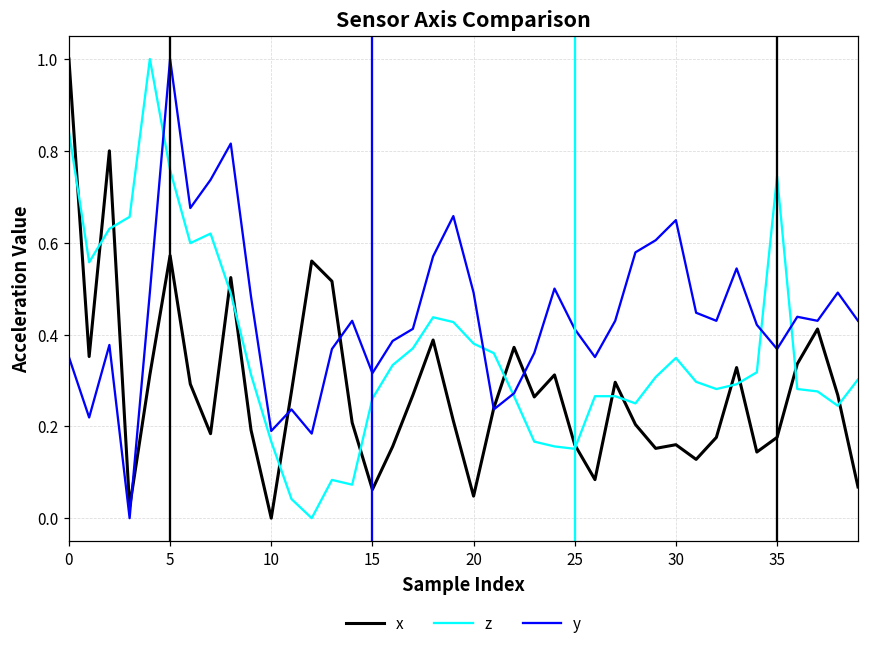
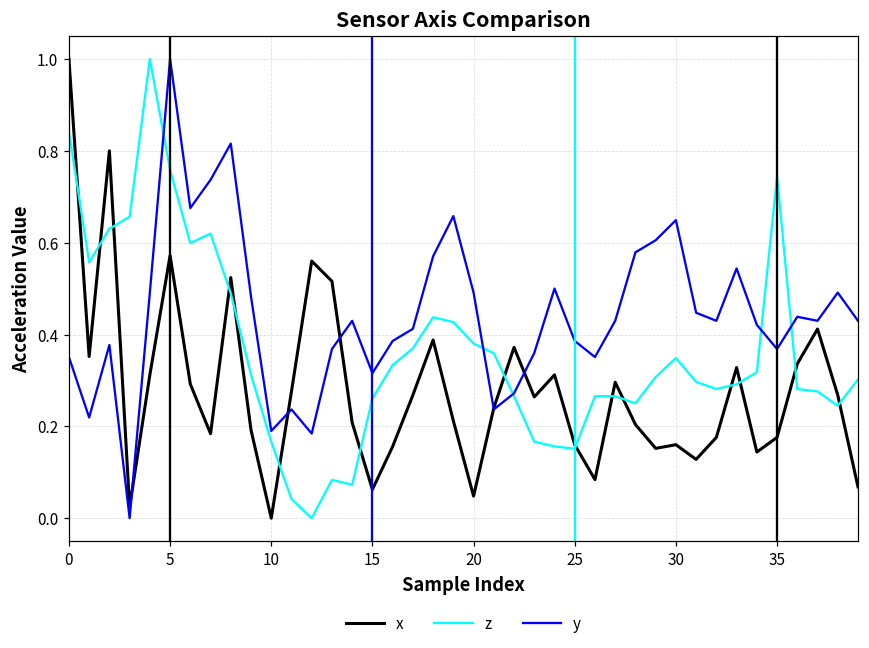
y, 25: 0.41 -> 0.39
